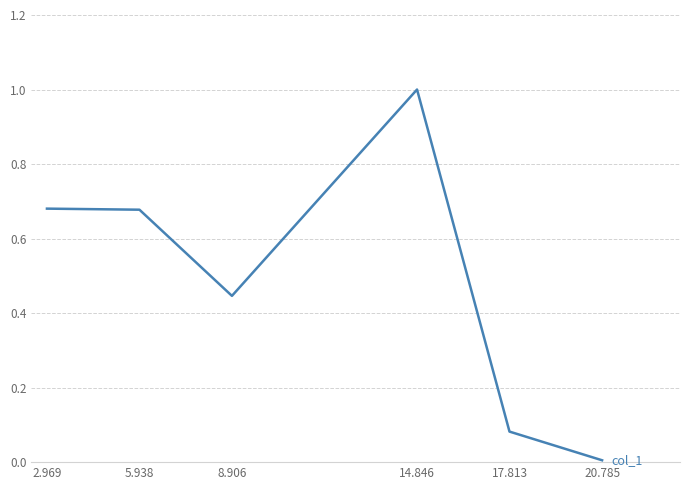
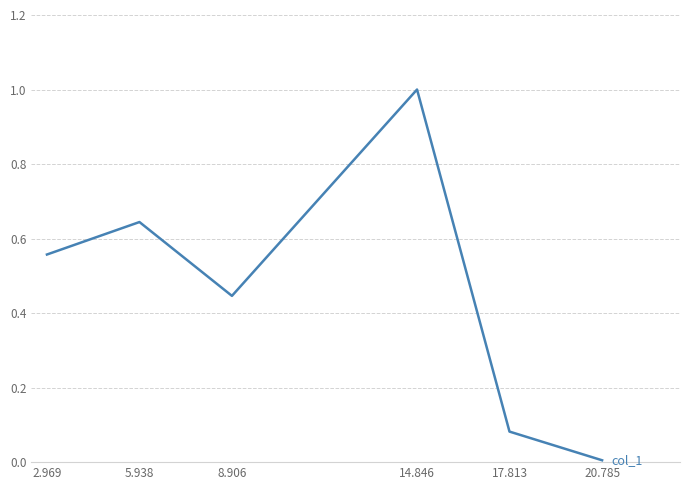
2.969: 0.68 -> 0.56
5.938: 0.68 -> 0.64
